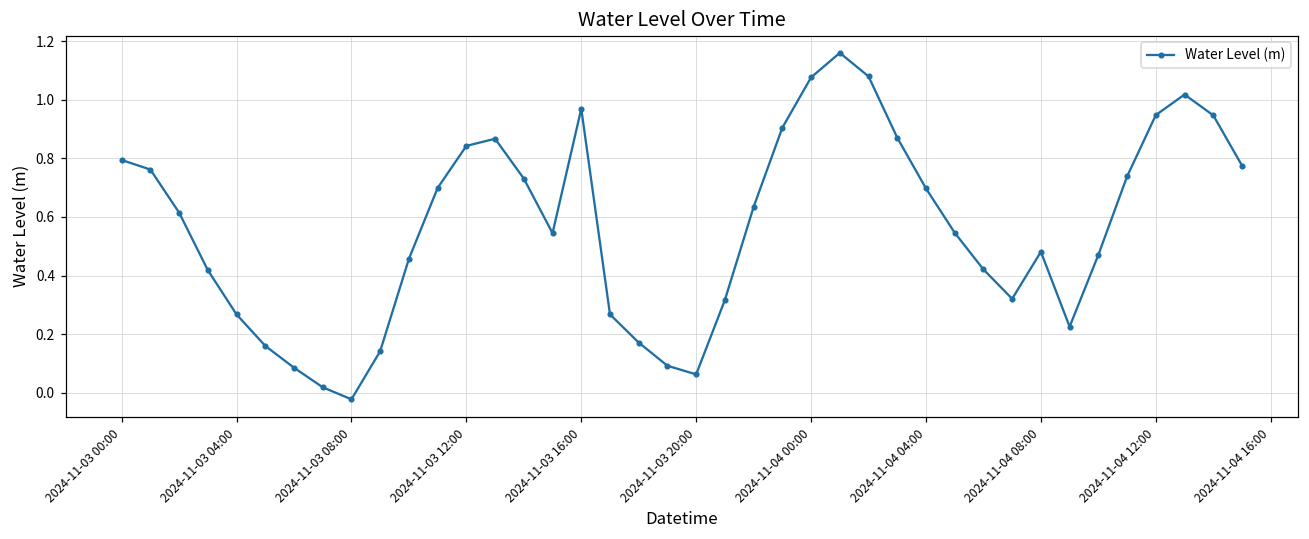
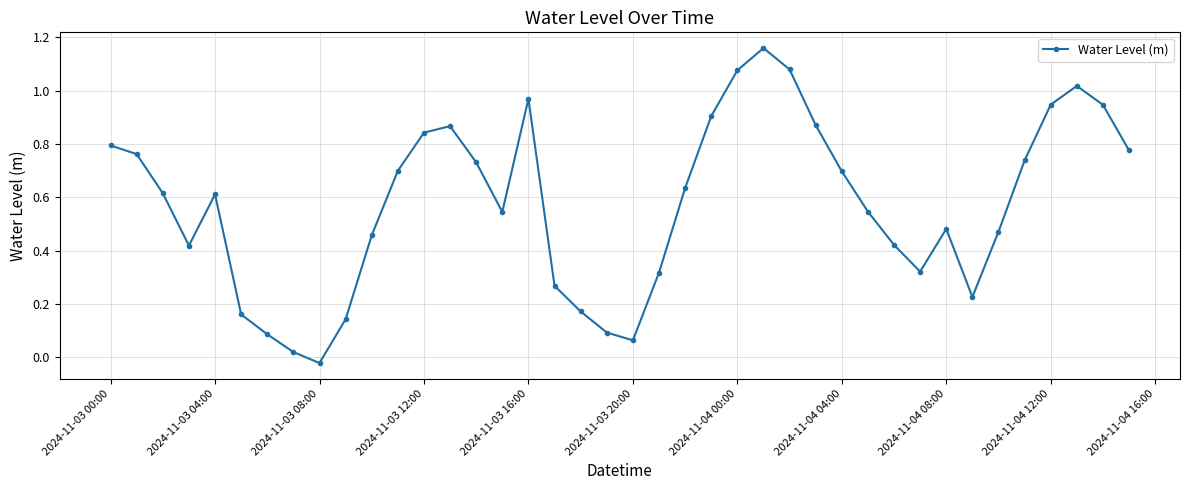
2024-11-03 04:00: 0.27 -> 0.61
